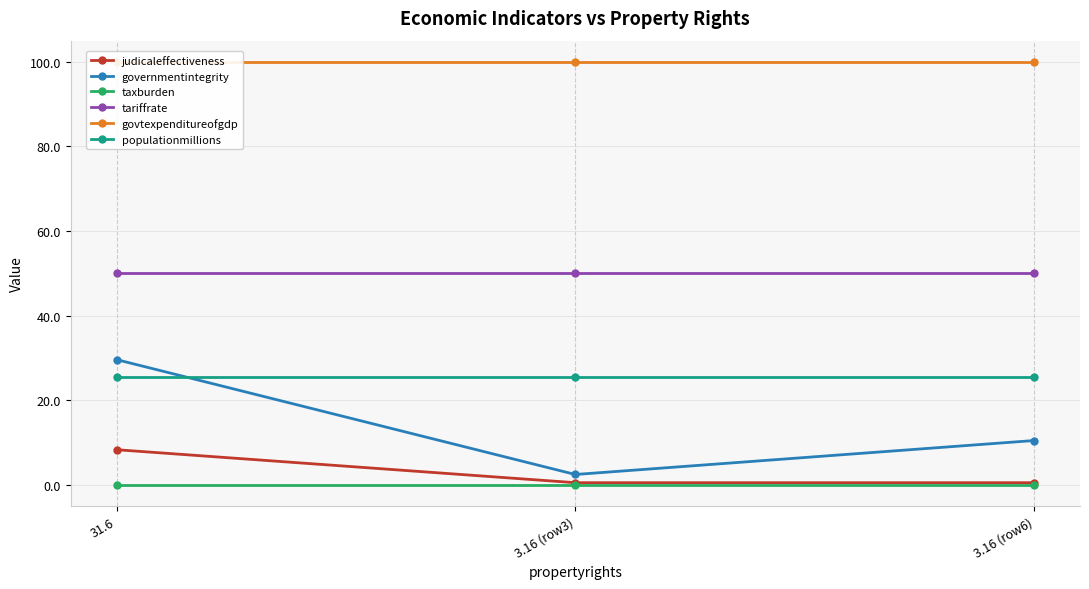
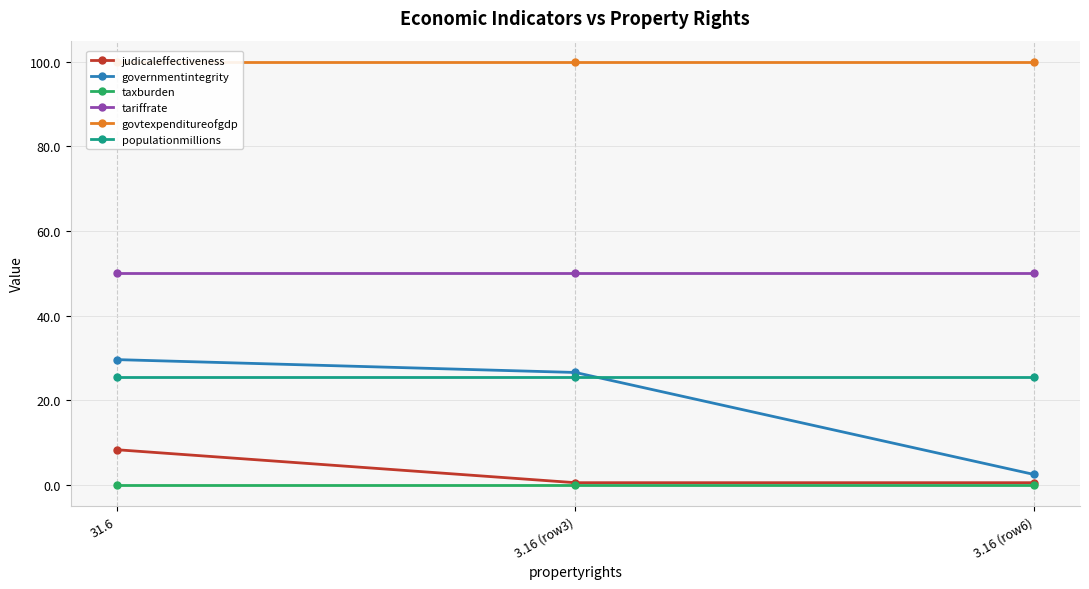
governmentintegrity, 3.16 (row3): 2 -> 27
governmentintegrity, 3.16 (row6): 10 -> 2
